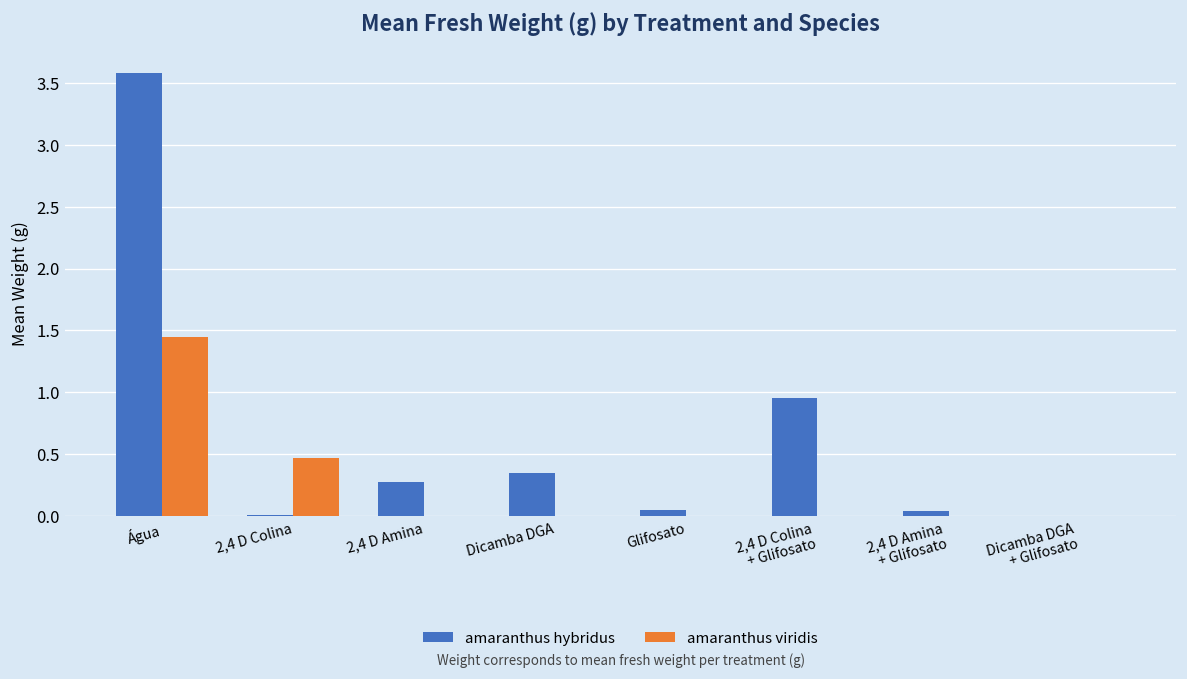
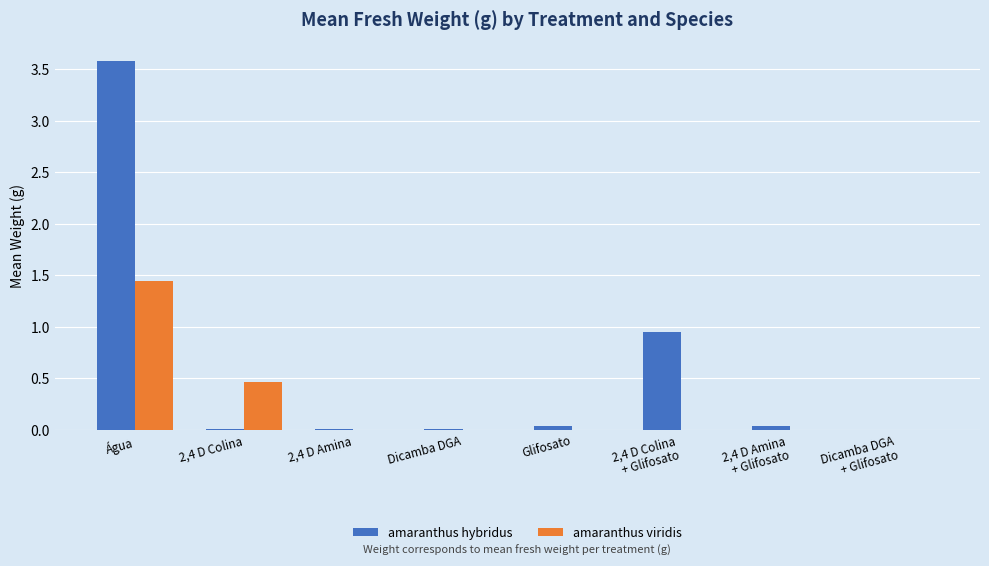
amaranthus hybridus, 2,4 D Amina: 0.27 -> 0.01
amaranthus hybridus, Dicamba DGA: 0.35 -> 0.01
